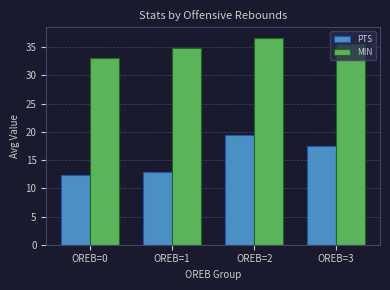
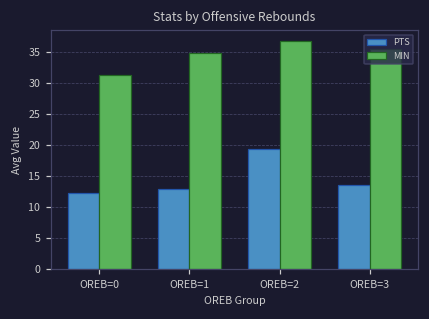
MIN, OREB=0: 33 -> 31
PTS, OREB=3: 18 -> 14
